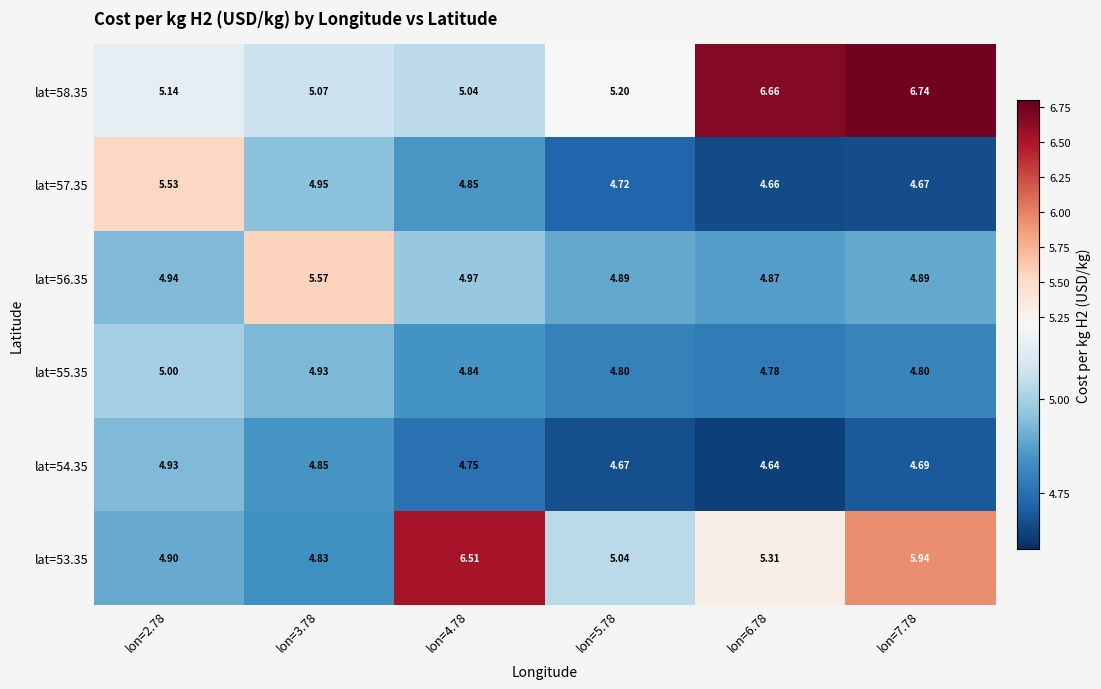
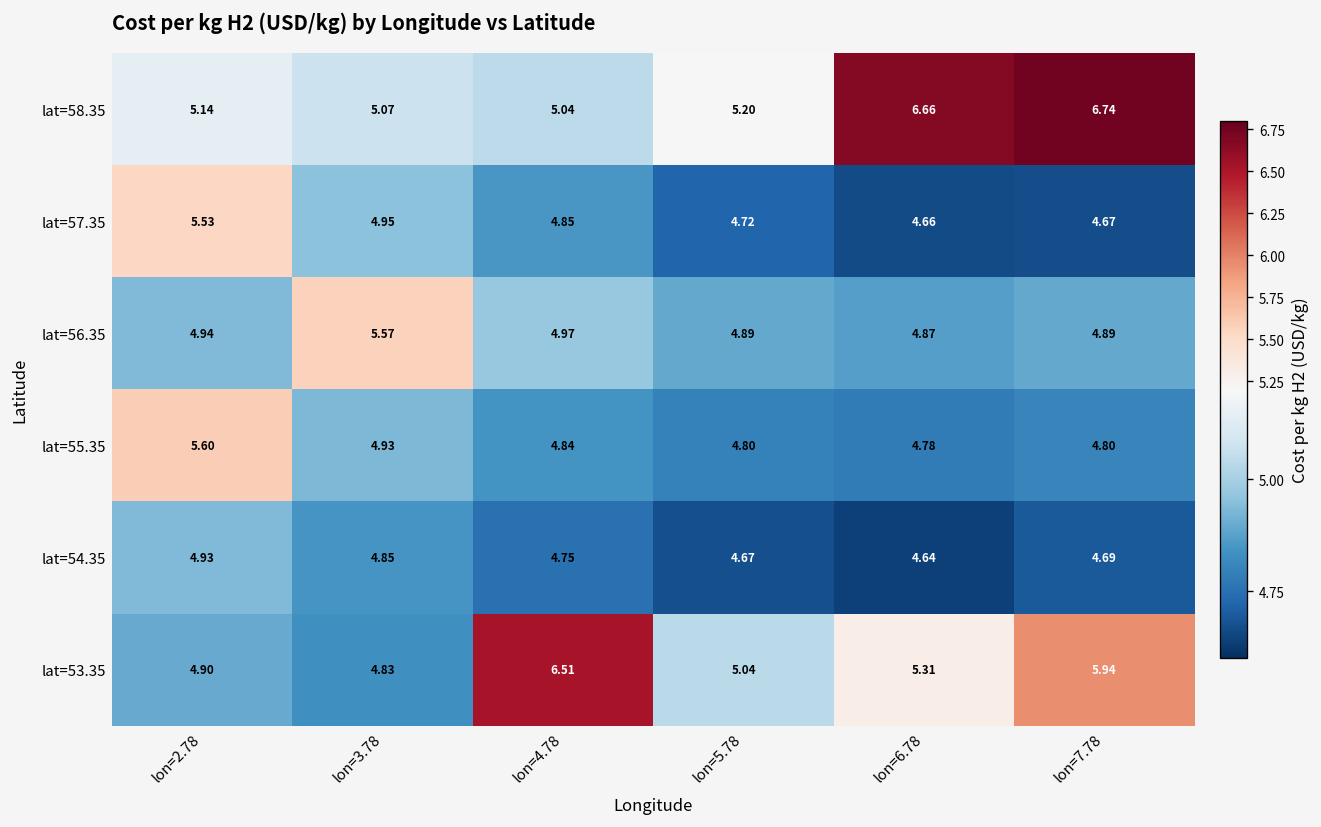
lat=55.35, lon=2.78: 5.00 -> 5.60
